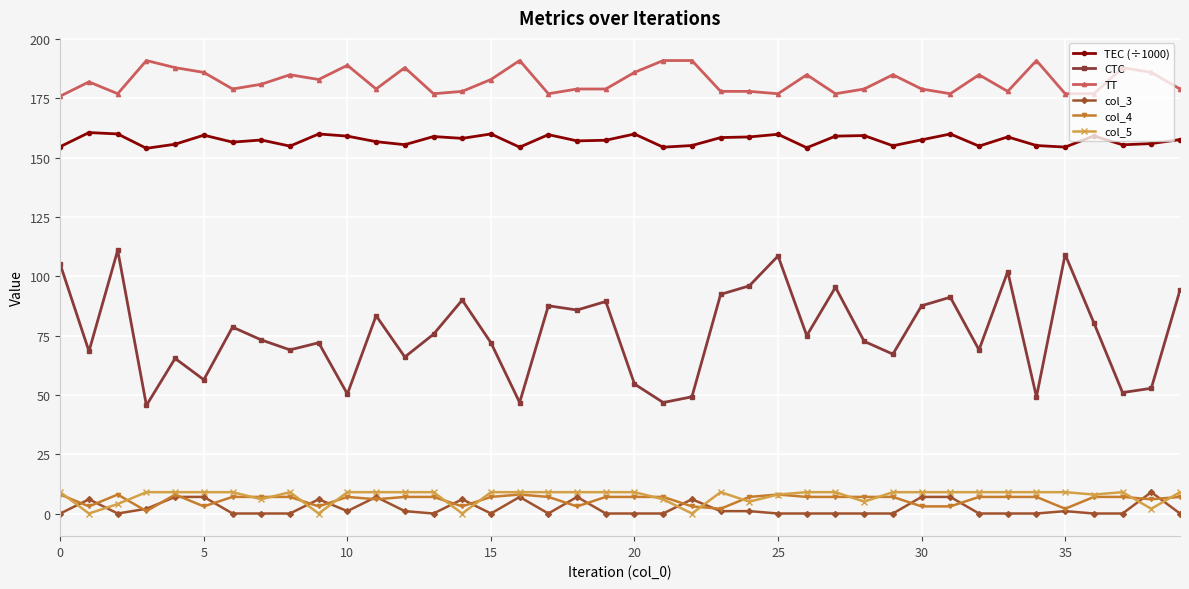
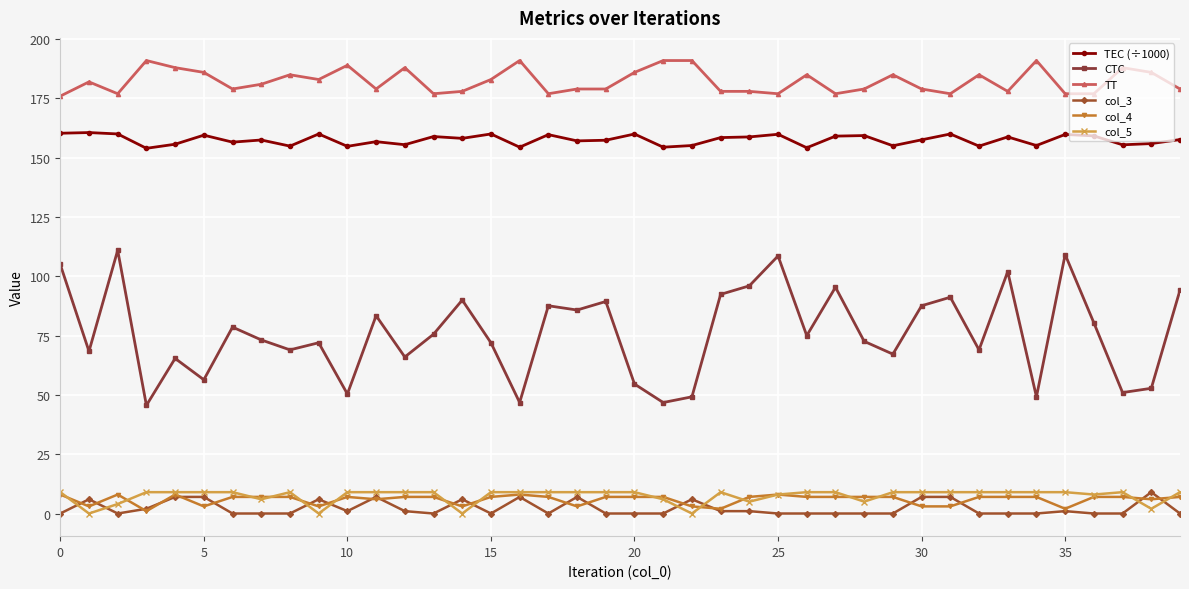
TEC (÷1000), 0: 155 -> 160
TEC (÷1000), 10: 159 -> 155
TEC (÷1000), 35: 155 -> 160
